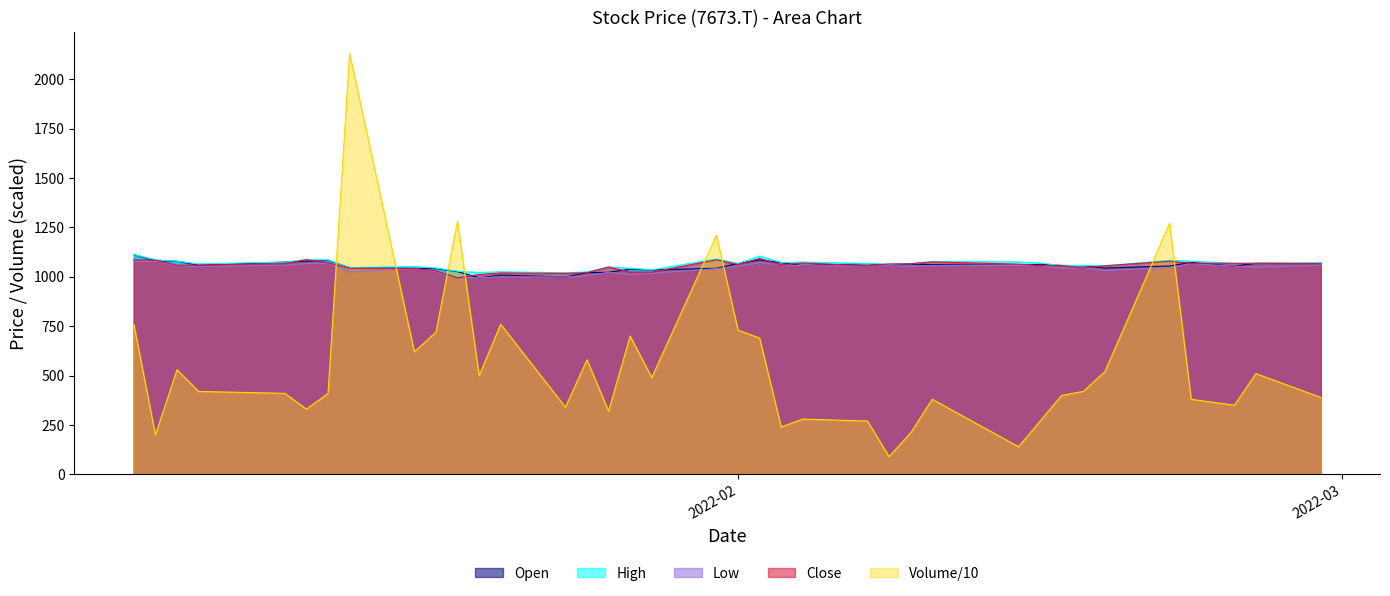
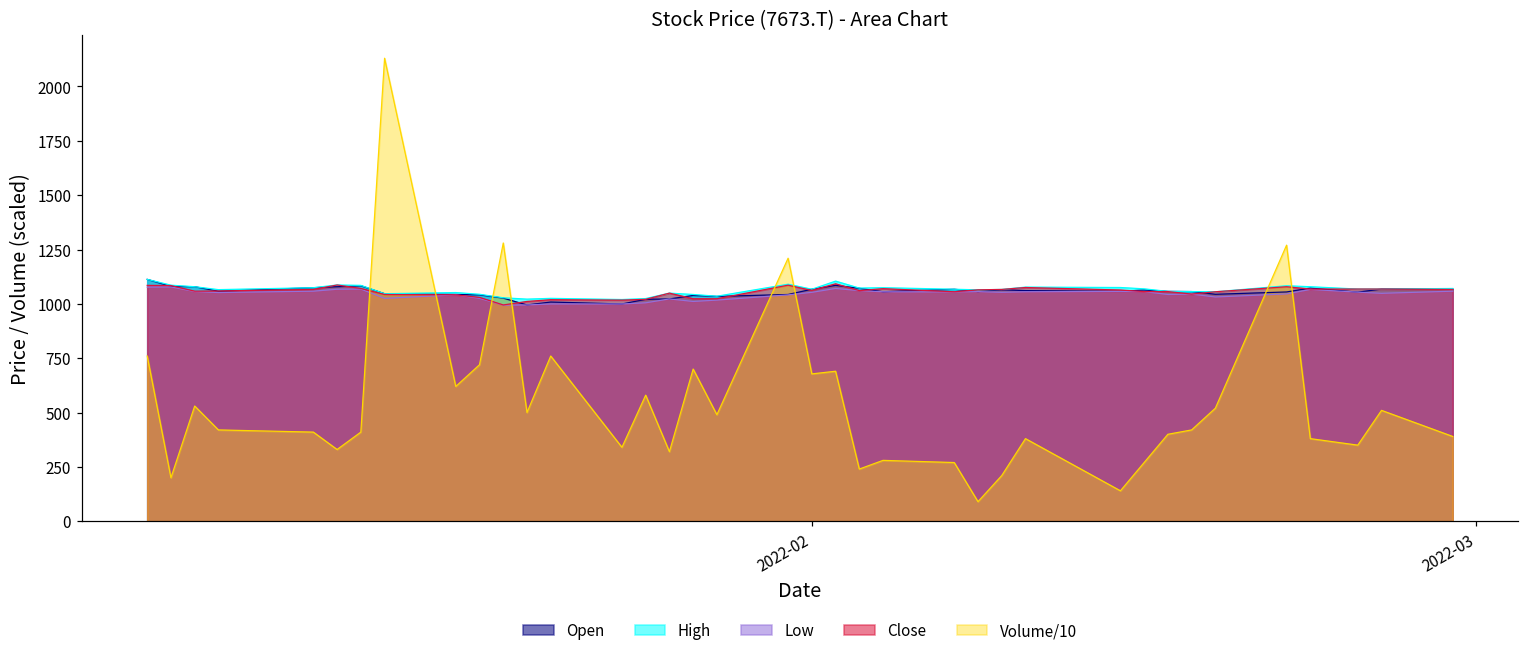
Volume/10, 2022-02: 730 -> 680
